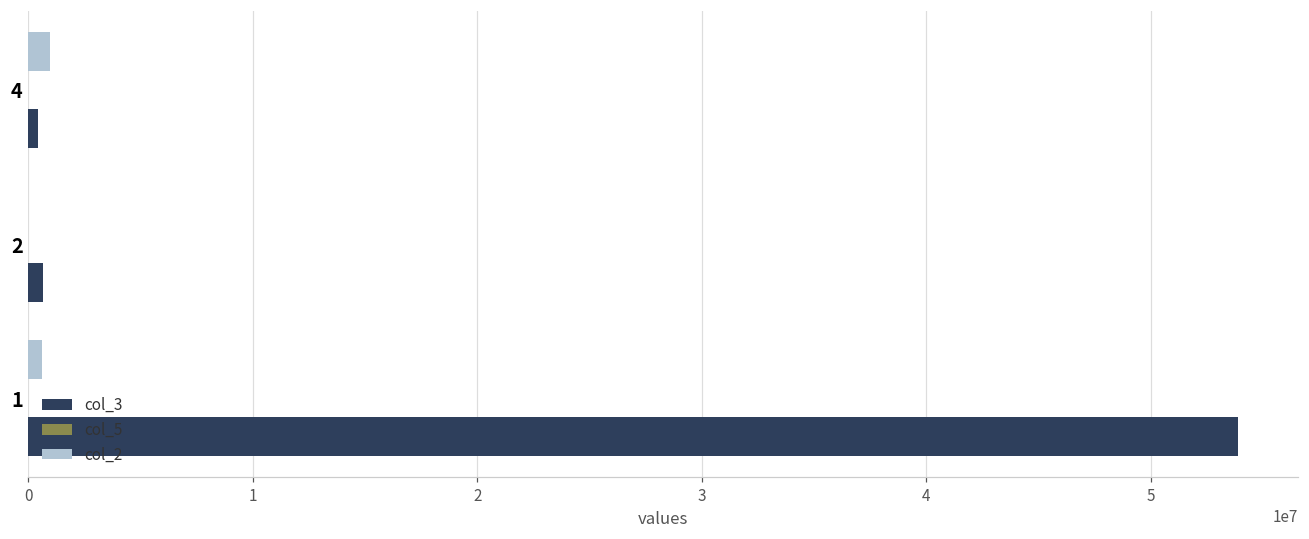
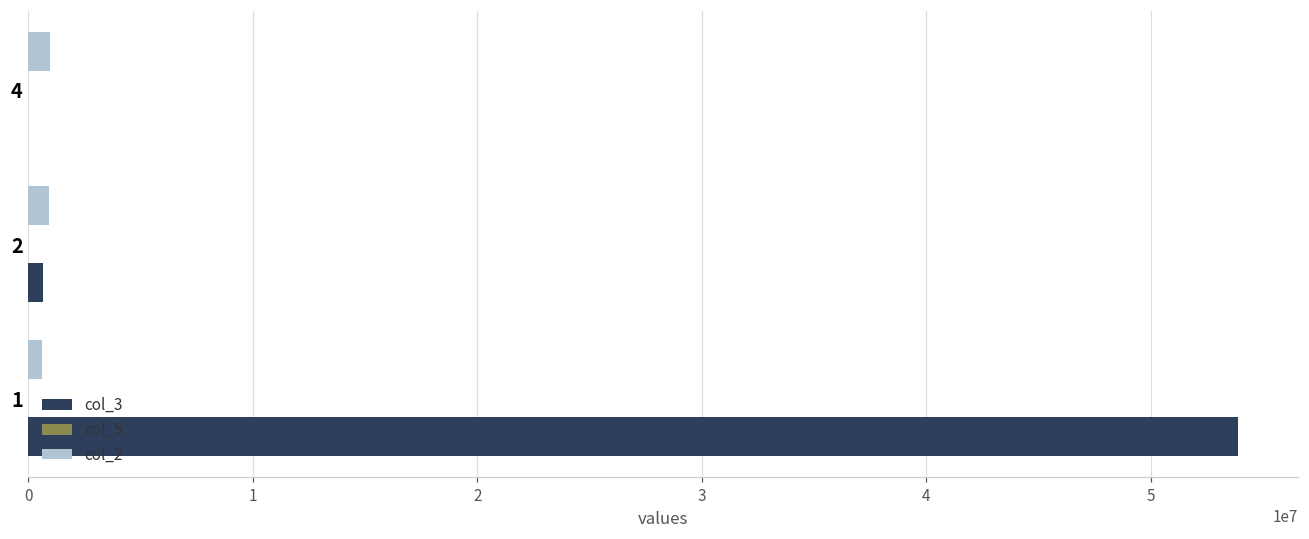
col_3, 4: 500000 -> 0
col_2, 2: 0 -> 900000
